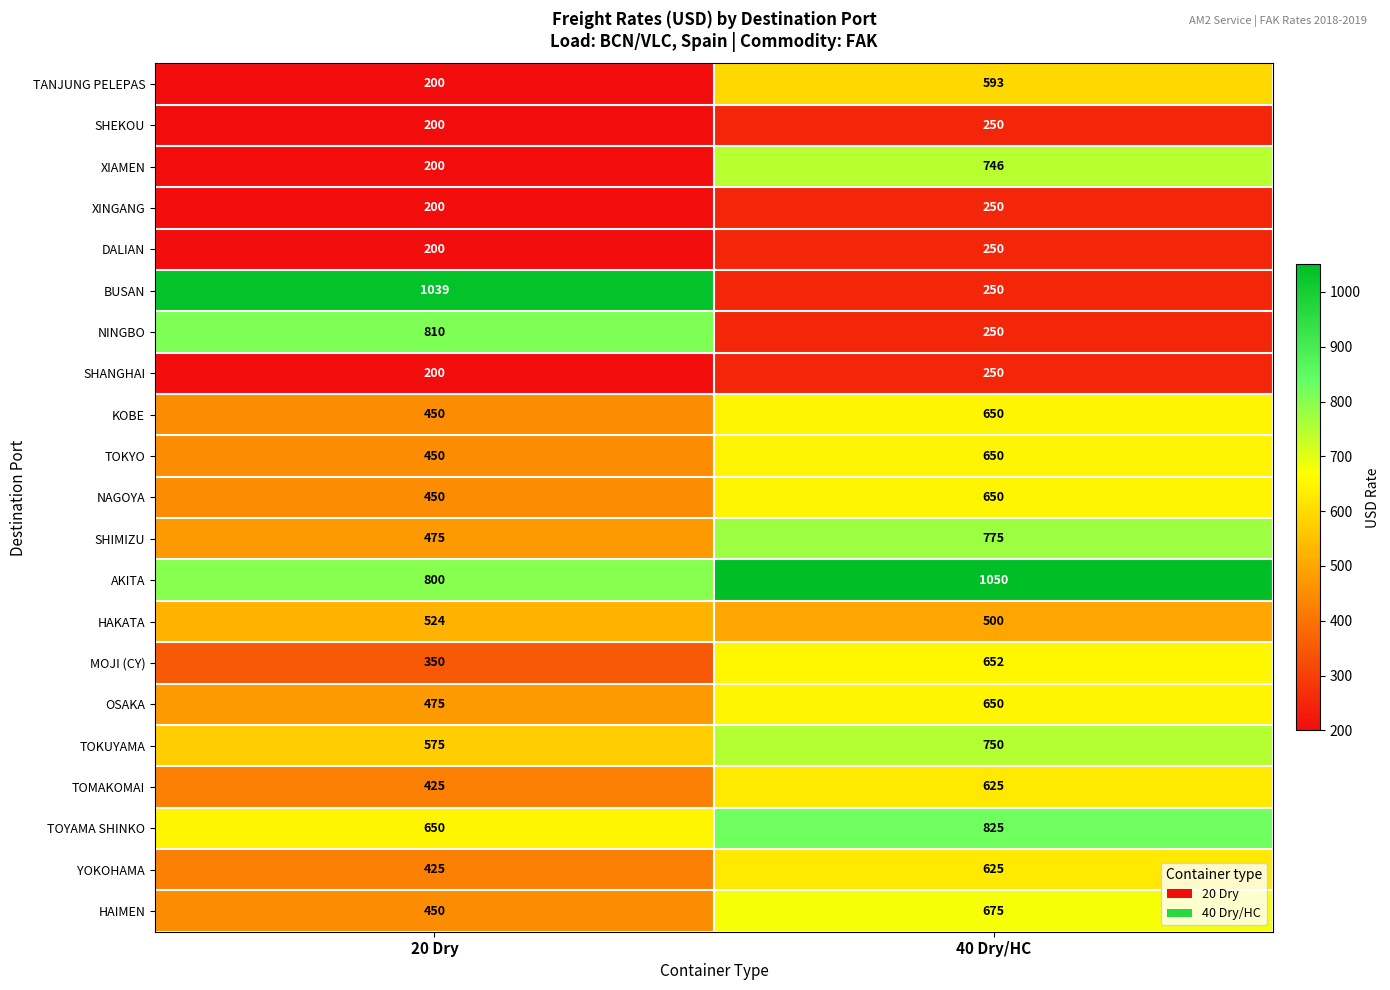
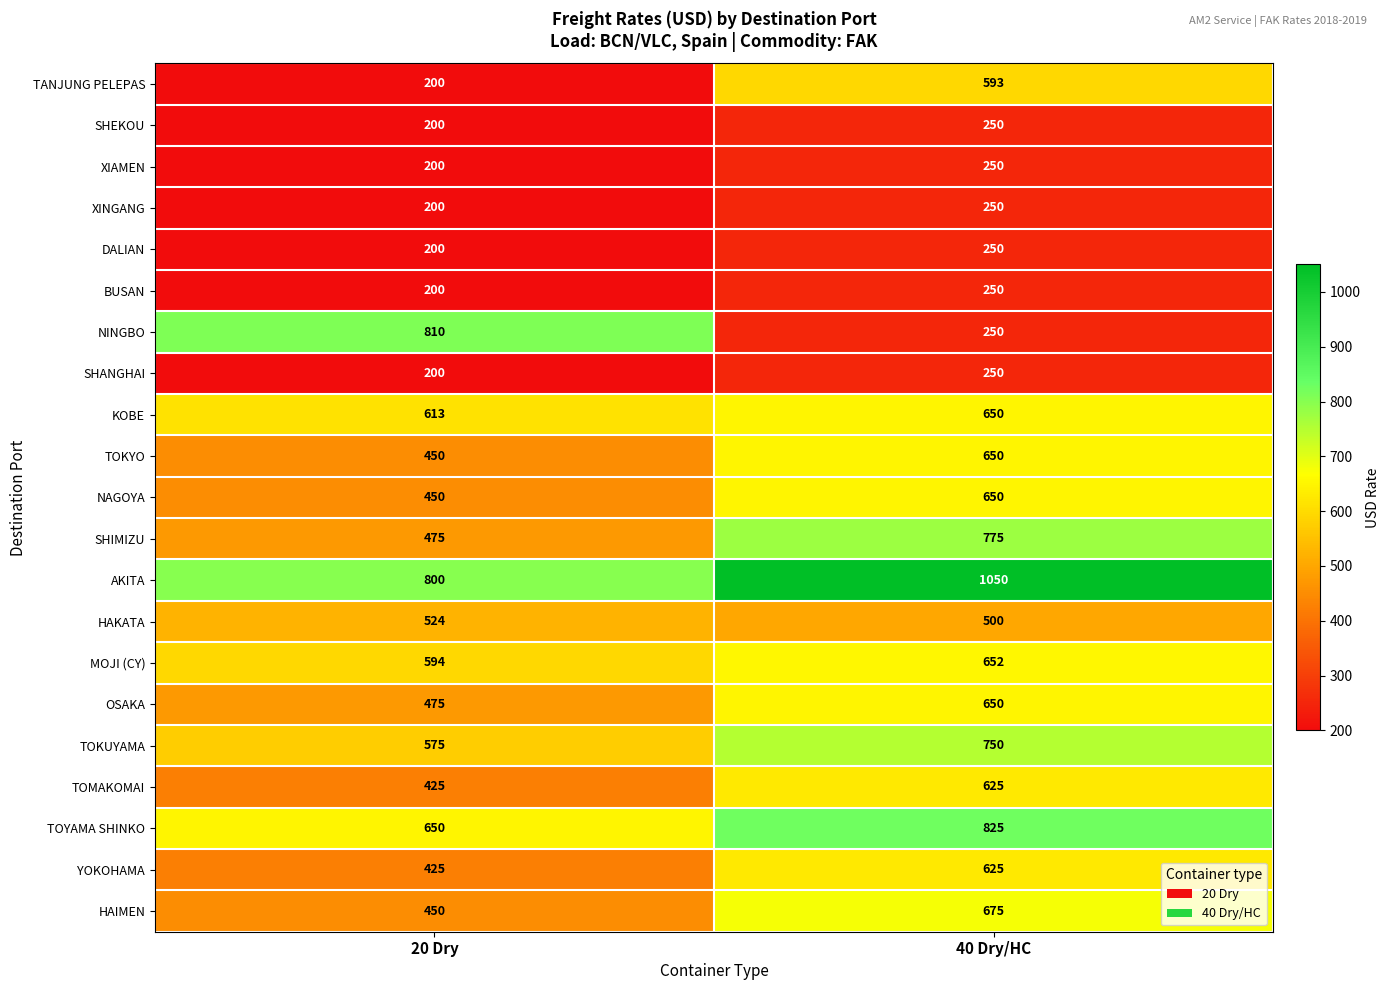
XIAMEN, 40 Dry/HC: 746 -> 250
BUSAN, 20 Dry: 1039 -> 200
KOBE, 20 Dry: 450 -> 613
MOJI (CY), 20 Dry: 350 -> 594
